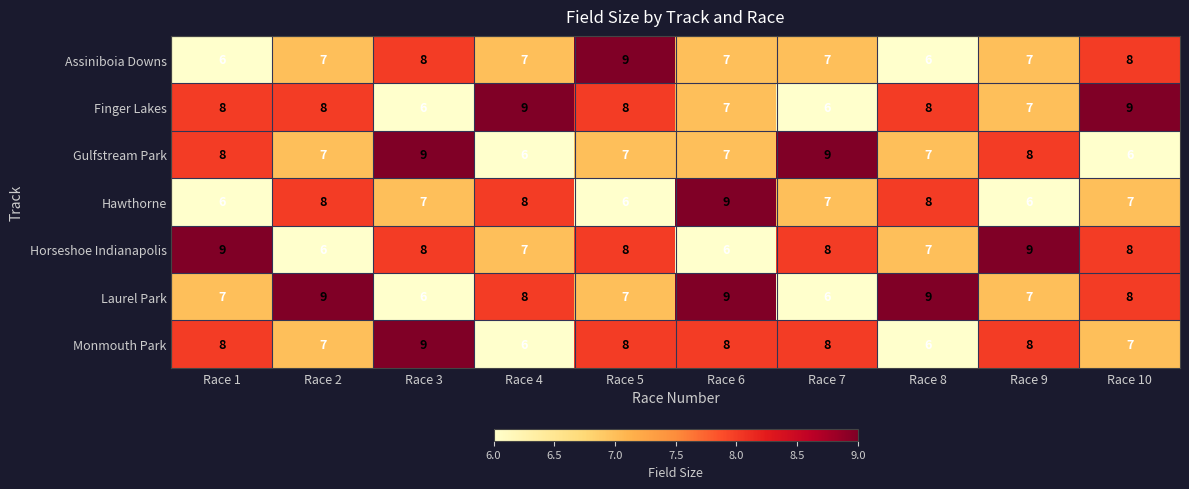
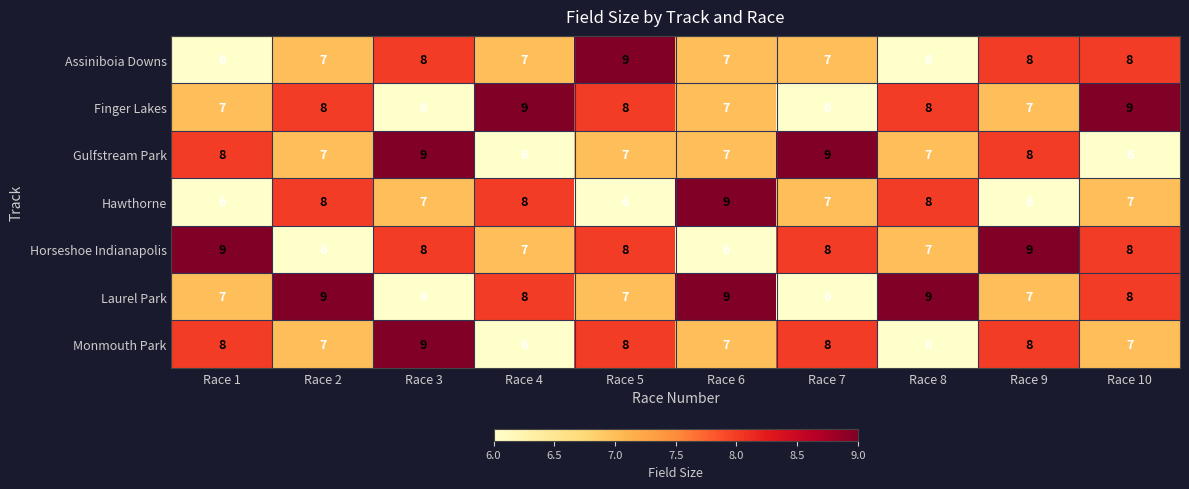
Assiniboia Downs, Race 9: 7 -> 8
Finger Lakes, Race 1: 8 -> 7
Monmouth Park, Race 6: 8 -> 7
